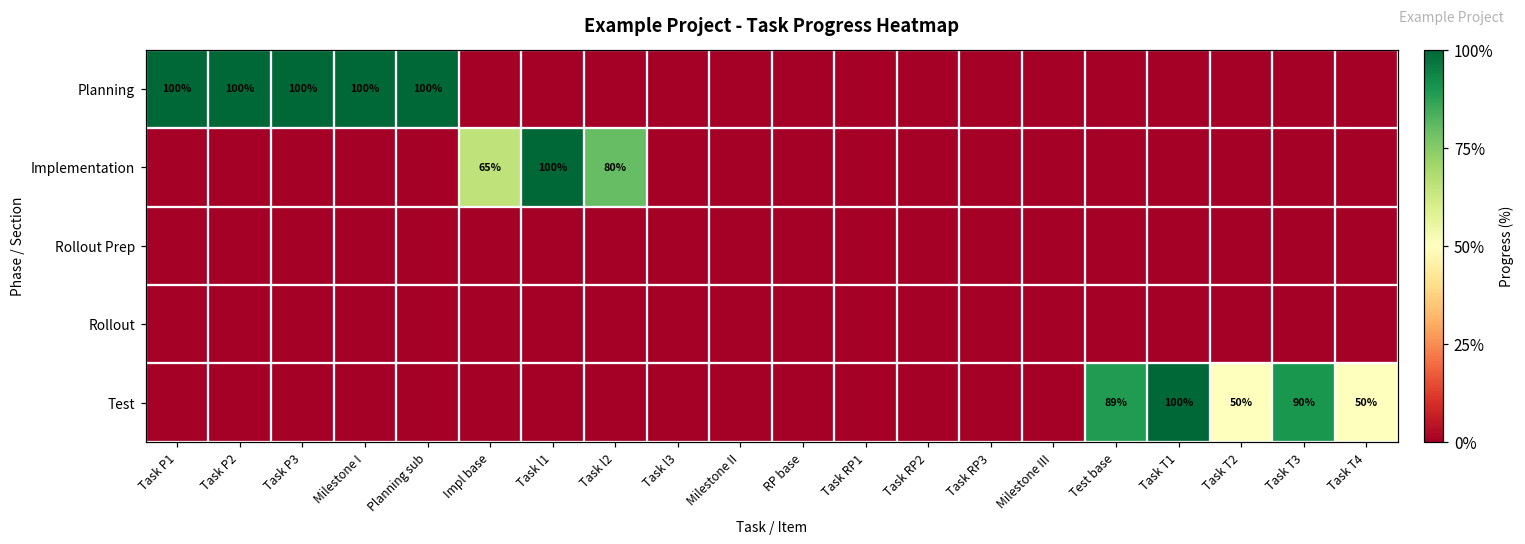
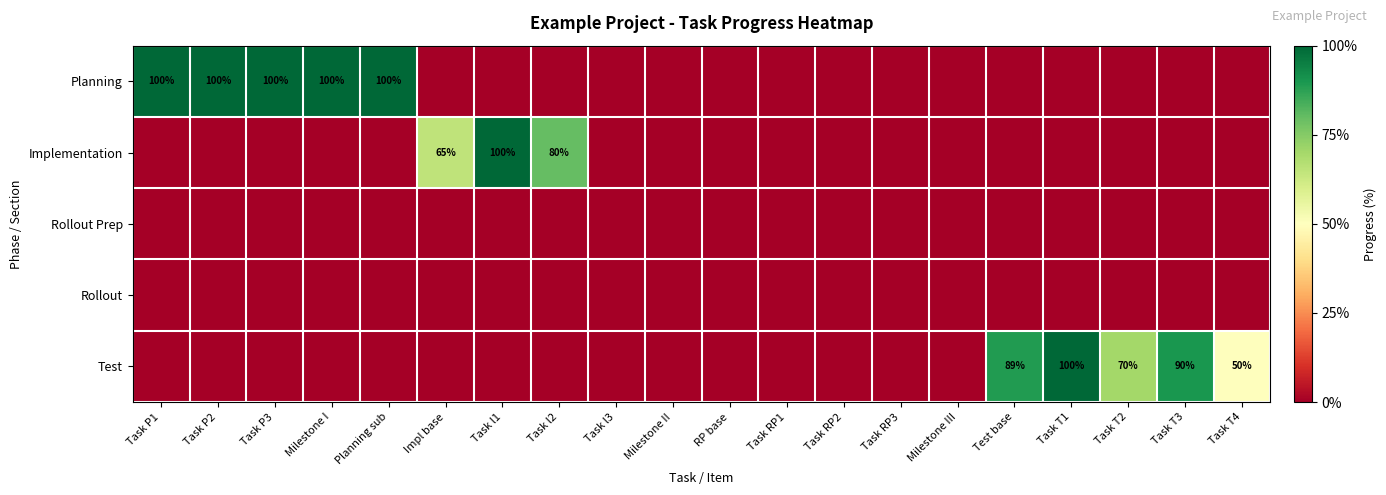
Test, Task T2: 50% -> 70%
